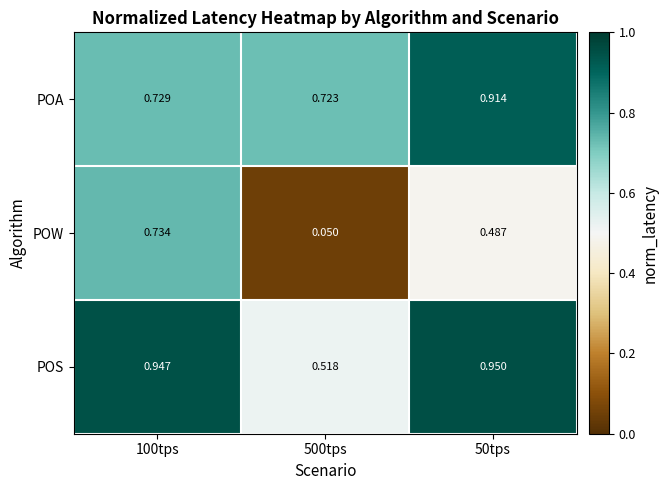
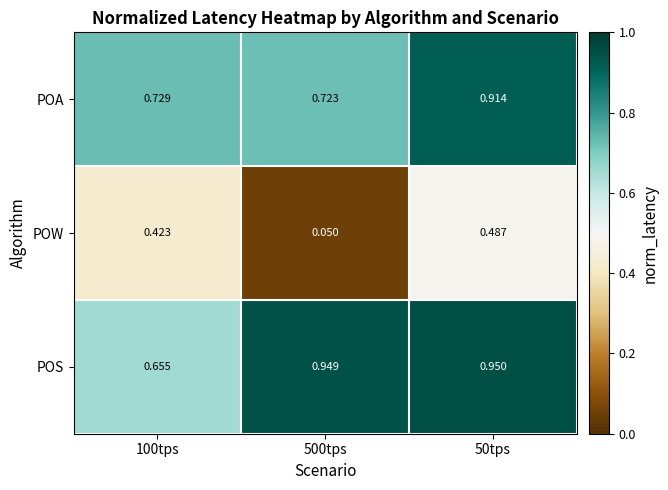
POW, 100tps: 0.734 -> 0.423
POS, 100tps: 0.947 -> 0.655
POS, 500tps: 0.518 -> 0.949
